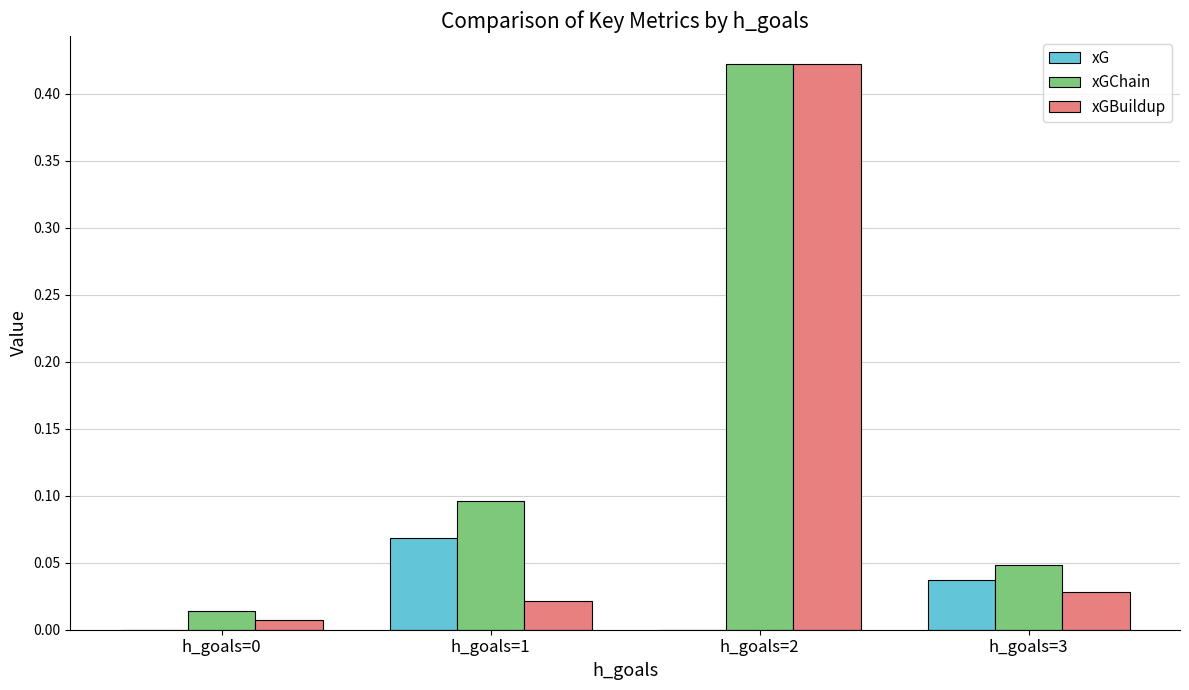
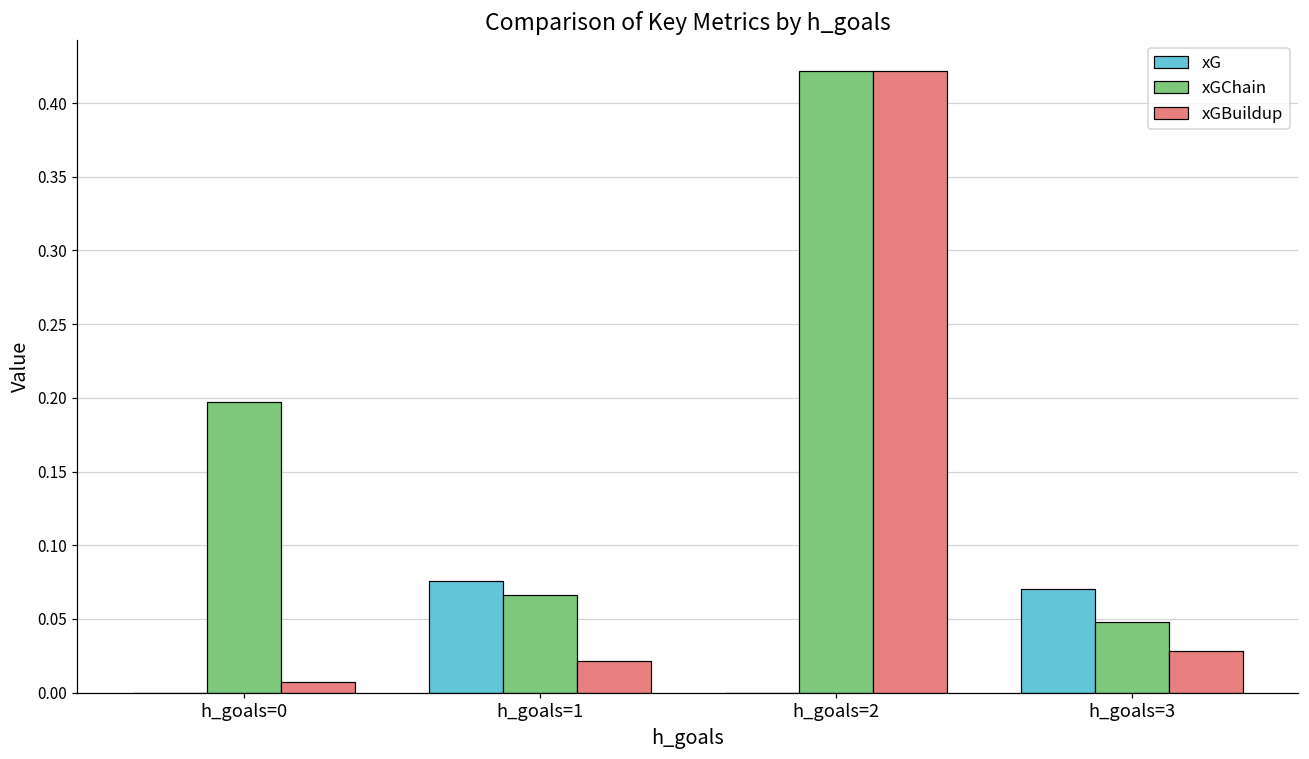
xGChain, h_goals=0: 0.014 -> 0.197
xG, h_goals=1: 0.068 -> 0.076
xGChain, h_goals=1: 0.096 -> 0.066
xG, h_goals=3: 0.037 -> 0.071
